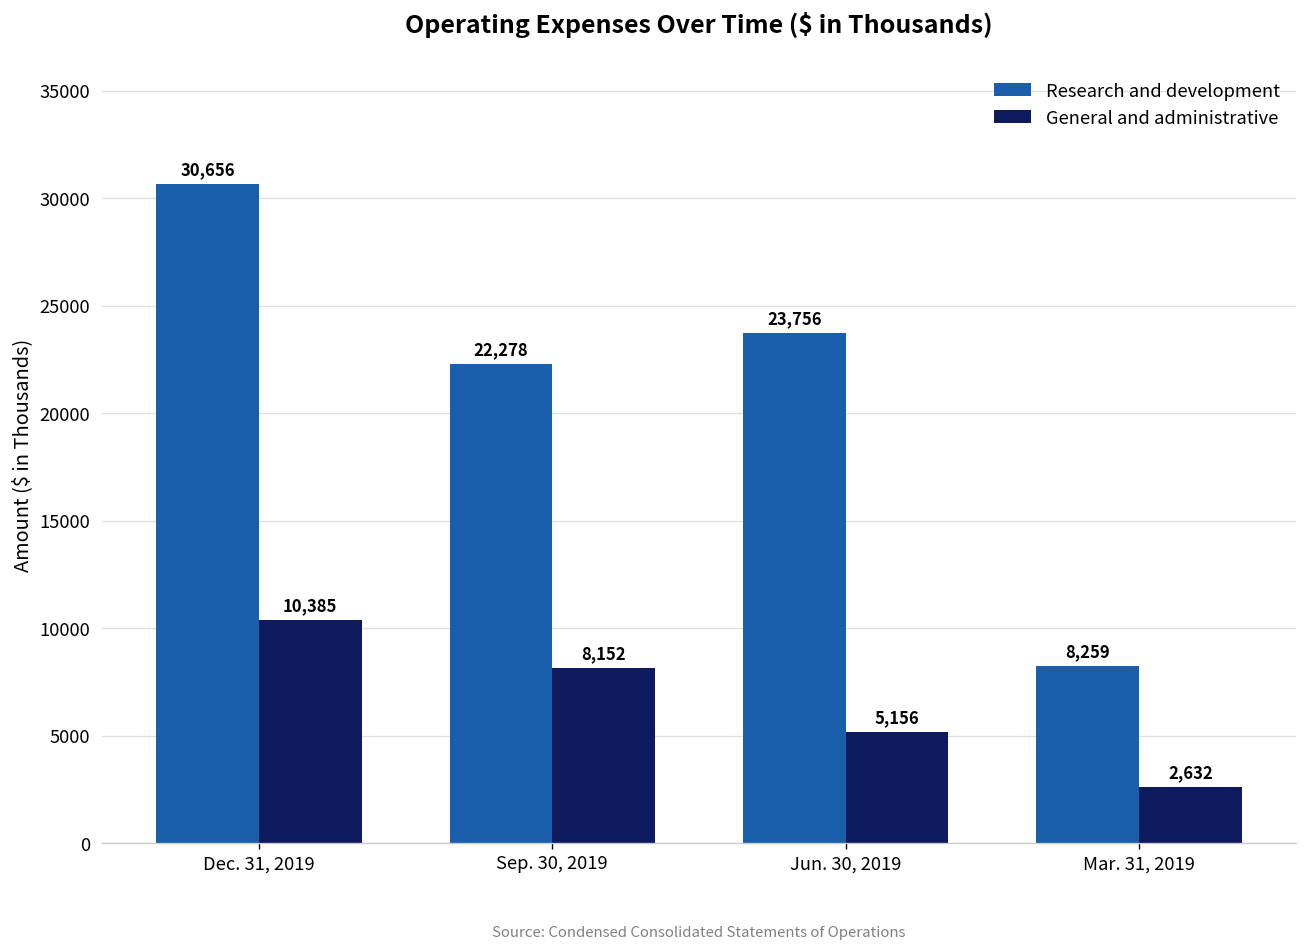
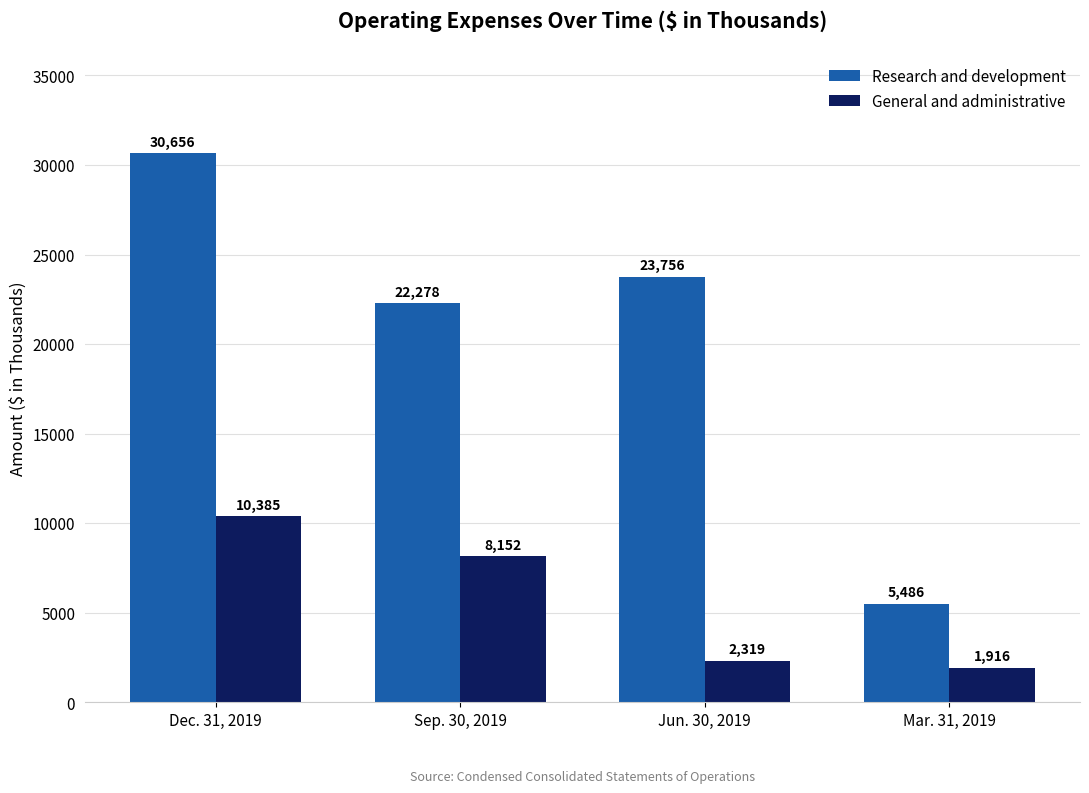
General and administrative, Jun. 30, 2019: 5,156 -> 2,319
Research and development, Mar. 31, 2019: 8,259 -> 5,486
General and administrative, Mar. 31, 2019: 2,632 -> 1,916
